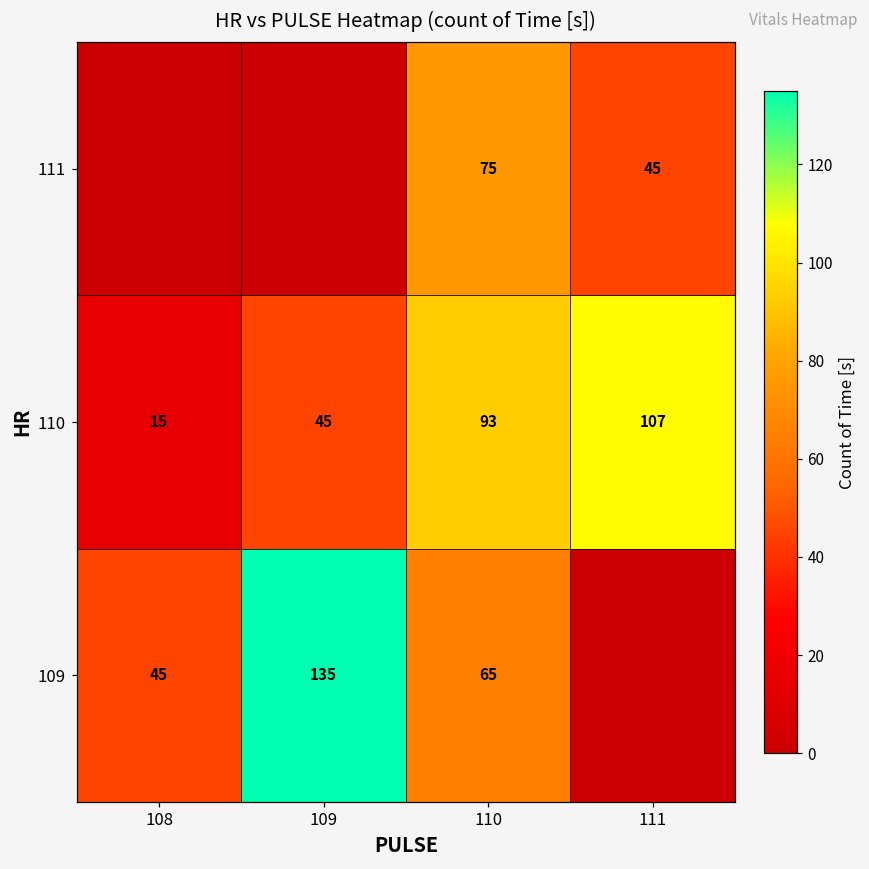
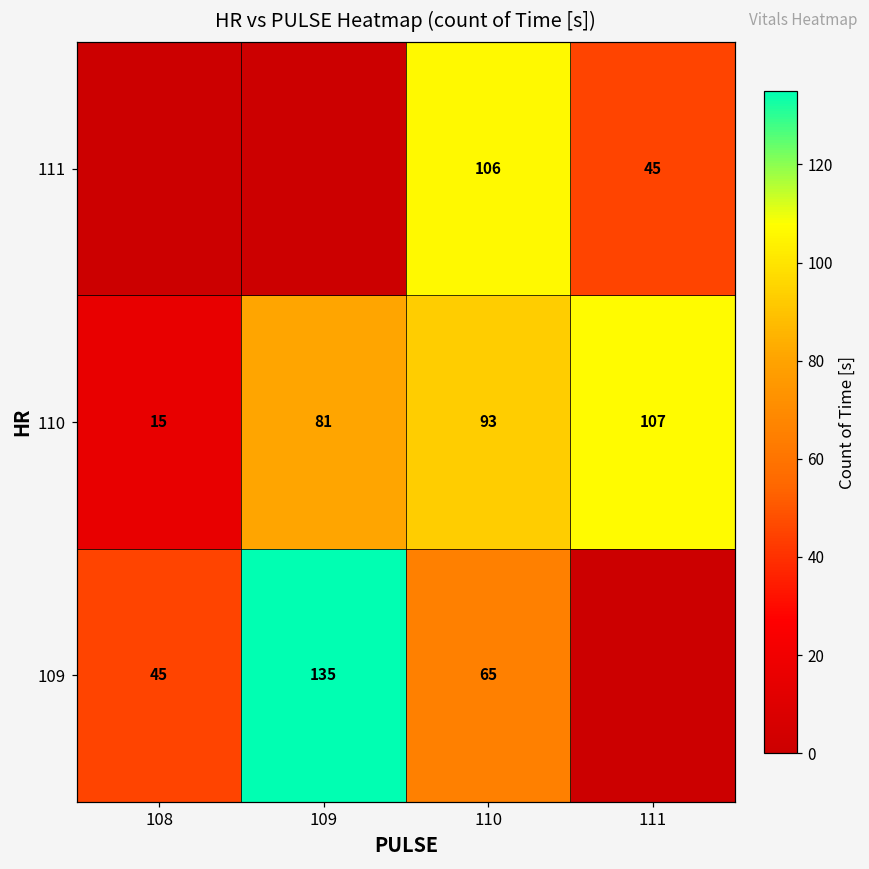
111, 110: 75 -> 106
110, 109: 45 -> 81
